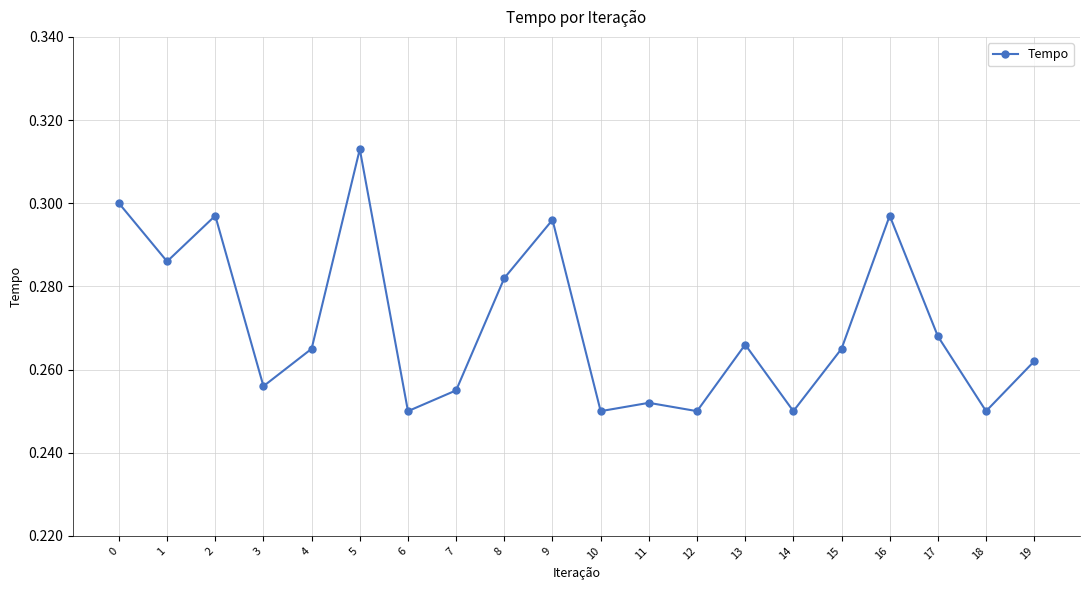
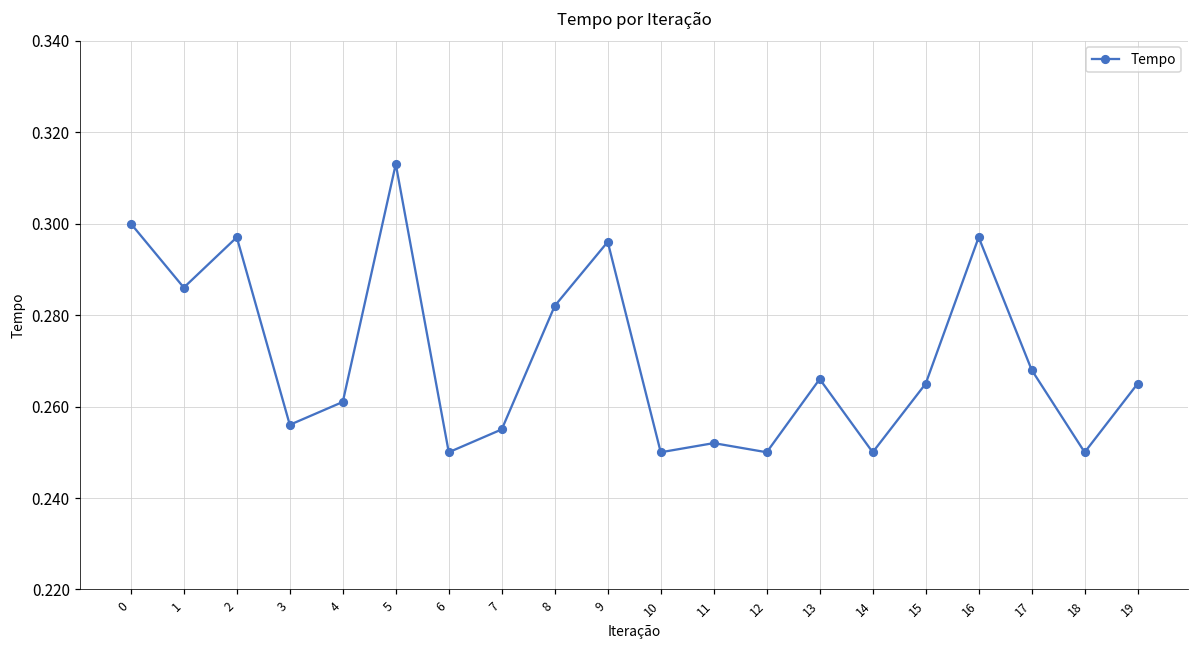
4: 0.265 -> 0.261
19: 0.262 -> 0.265
